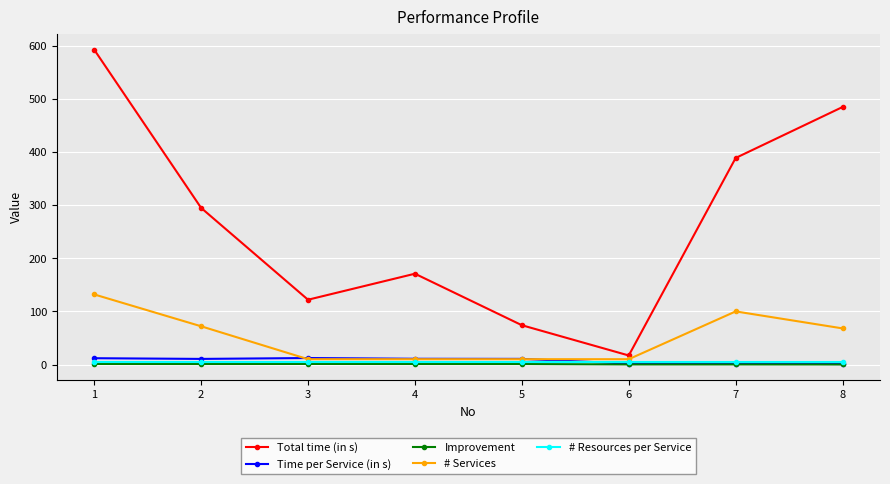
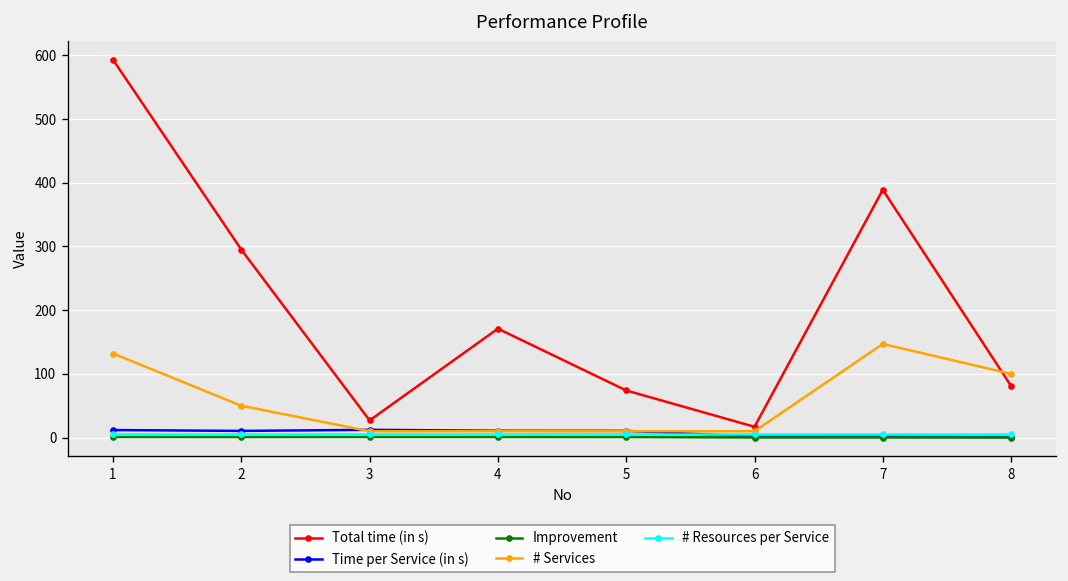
# Services, 2: 70 -> 50
Total time (in s), 3: 120 -> 30
# Services, 7: 100 -> 150
Total time (in s), 8: 490 -> 80
# Services, 8: 70 -> 100
